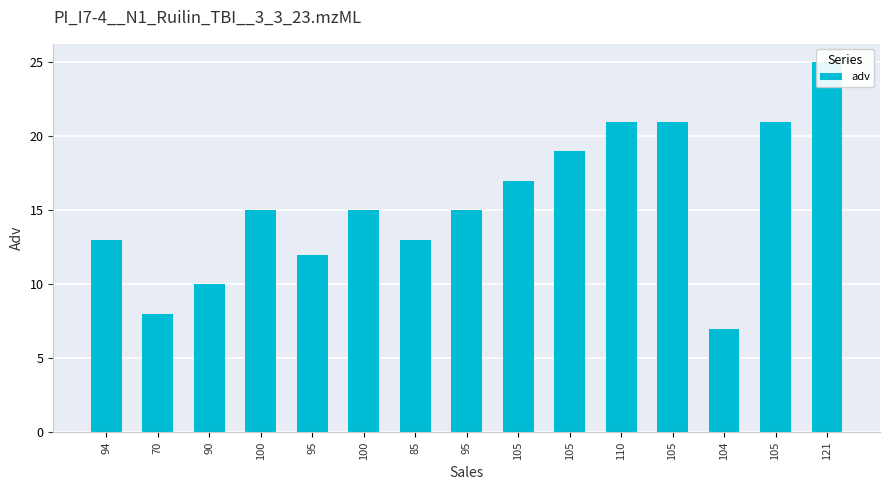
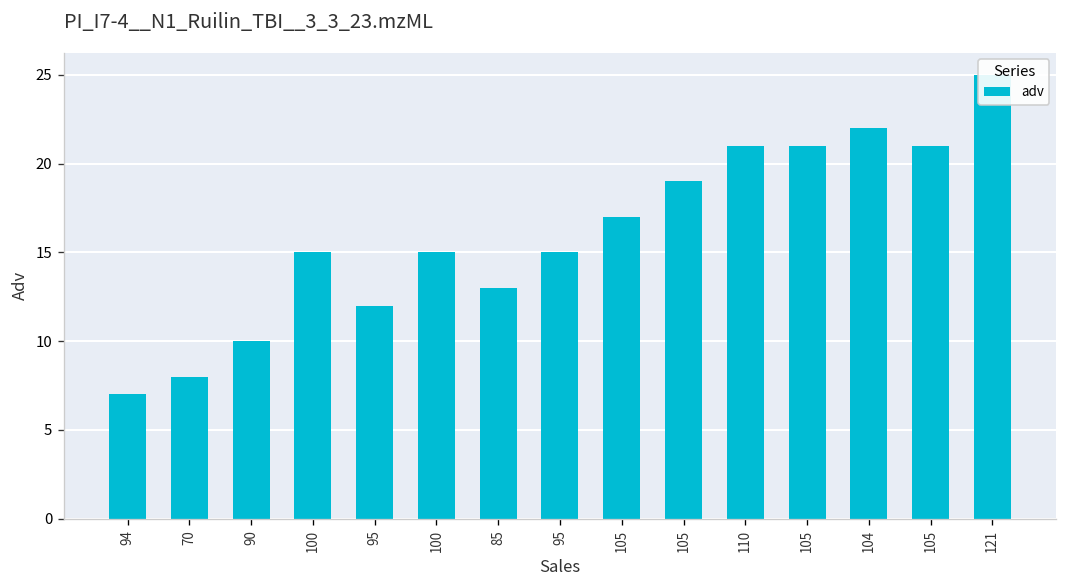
94: 13 -> 7
104: 7 -> 22
